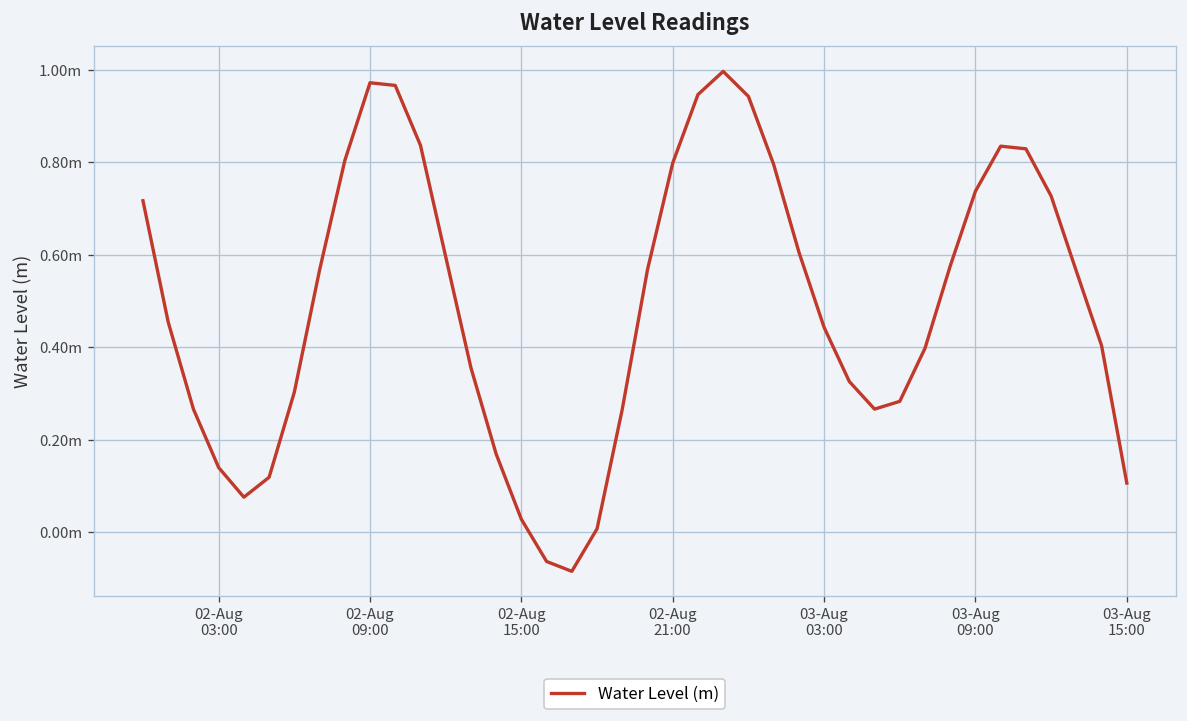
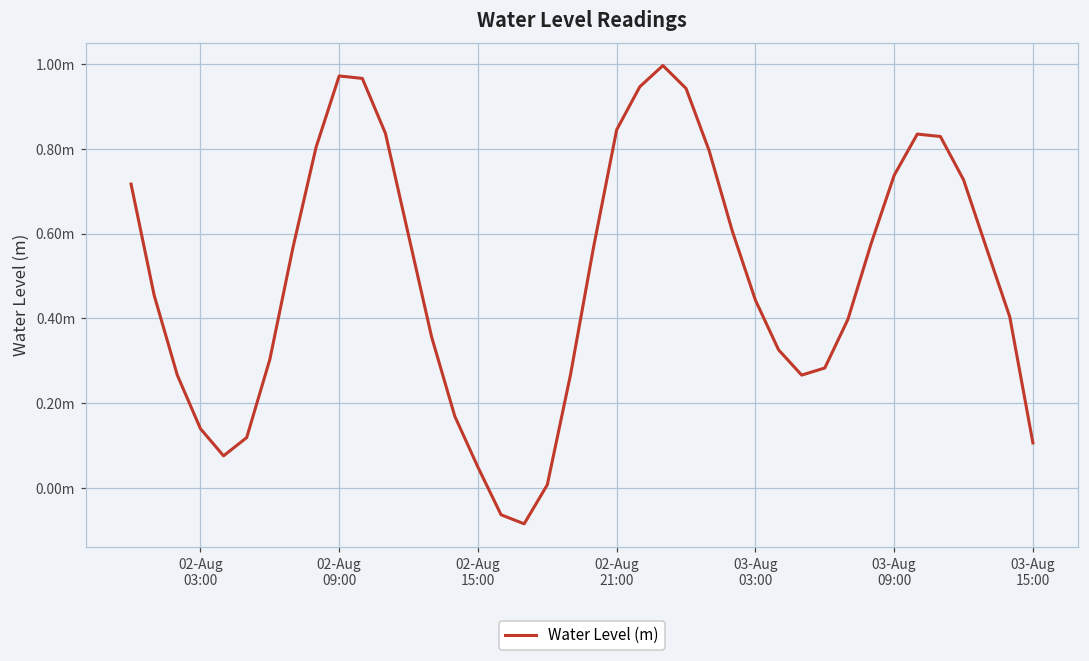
02-Aug 15:00: 0.03m -> 0.05m
02-Aug 21:00: 0.80m -> 0.85m
